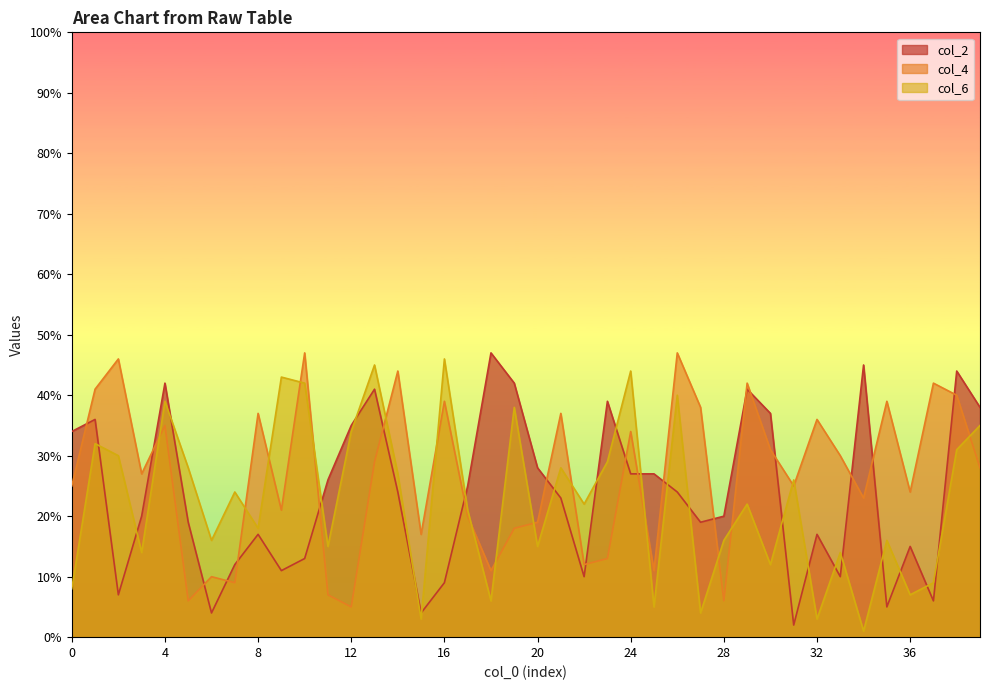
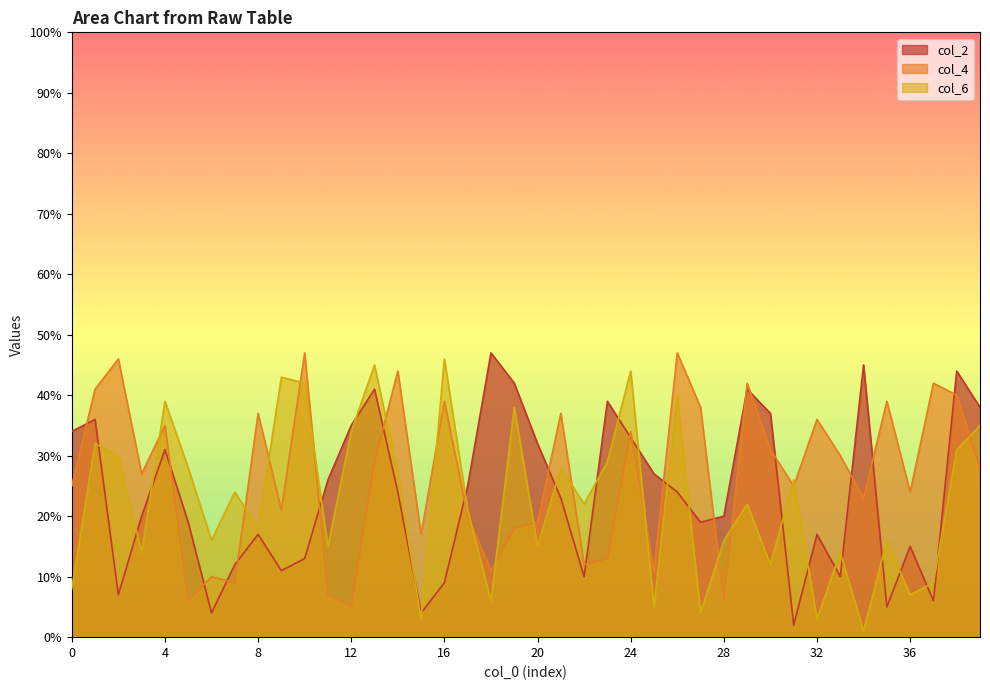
col_2, 4: 42% -> 31%
col_2, 20: 28% -> 32%
col_2, 24: 27% -> 33%
